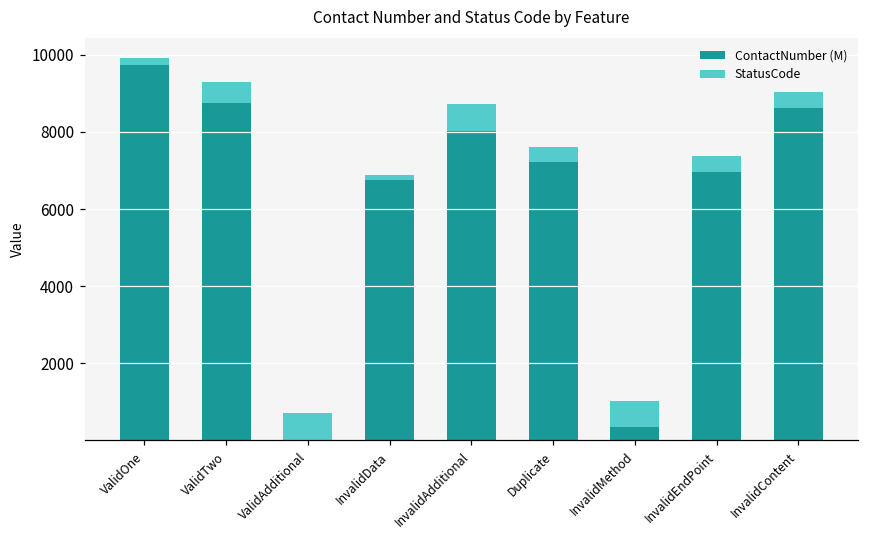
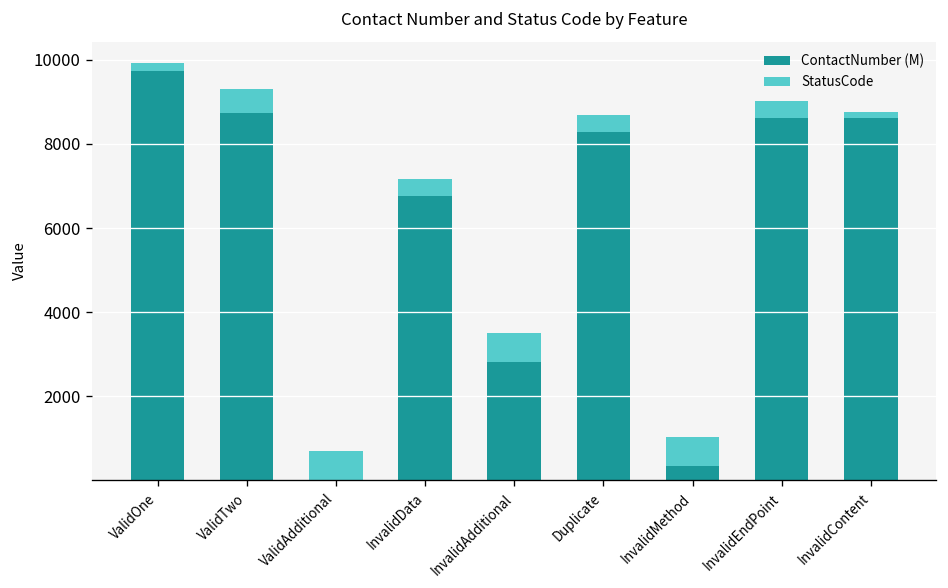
StatusCode, InvalidData: 100 -> 400
ContactNumber (M), InvalidAdditional: 8000 -> 2800
ContactNumber (M), Duplicate: 7200 -> 8300
ContactNumber (M), InvalidEndPoint: 7000 -> 8600
StatusCode, InvalidContent: 400 -> 100
